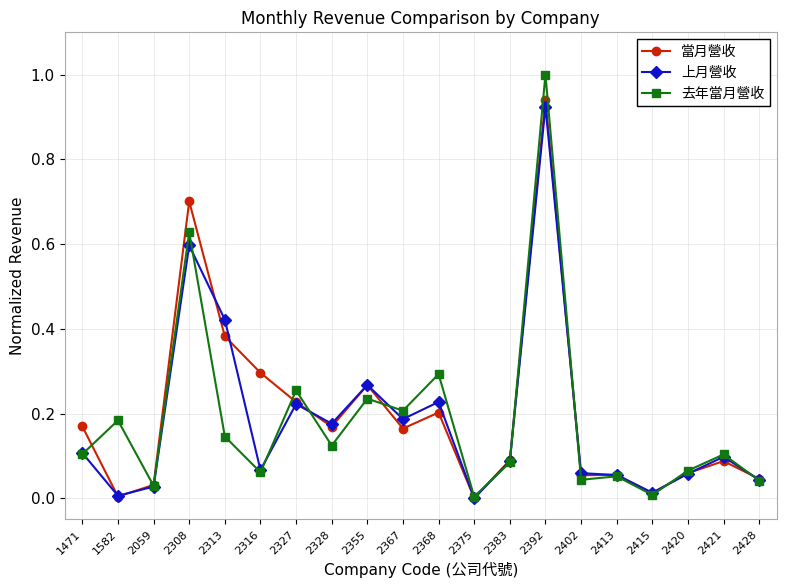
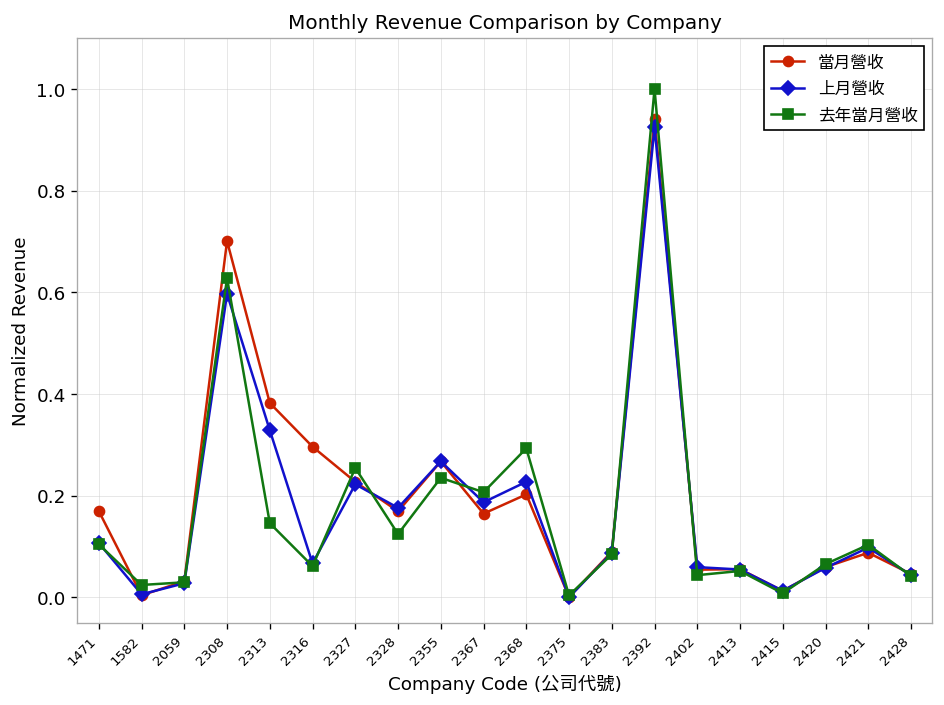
去年當月營收, 1582: 0.18 -> 0.02
上月營收, 2313: 0.42 -> 0.33
